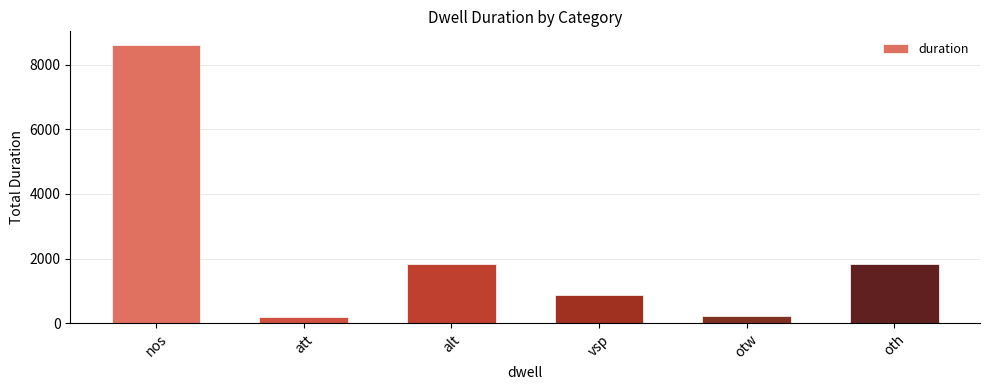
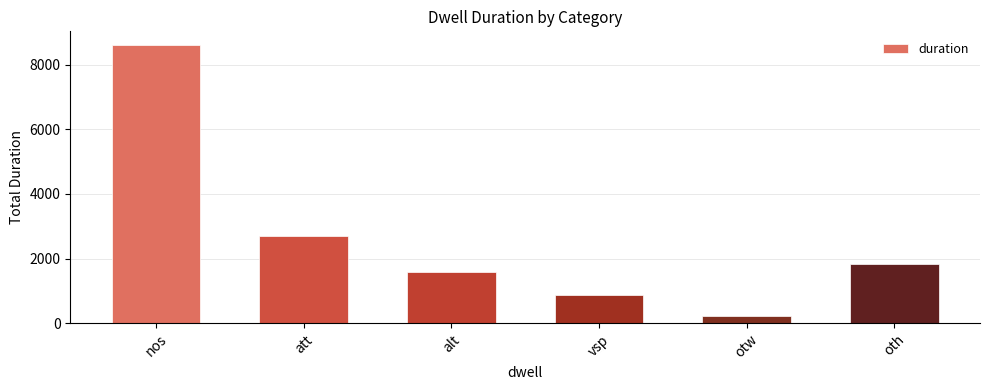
att: 200 -> 2700
alt: 1800 -> 1600
